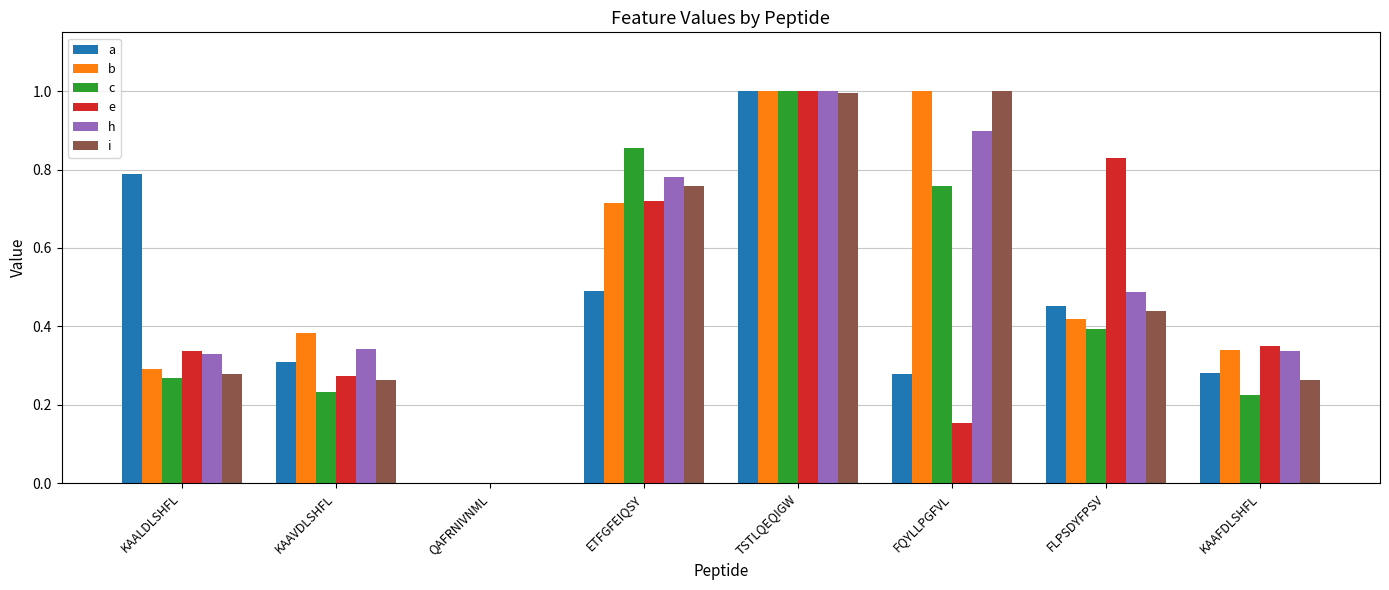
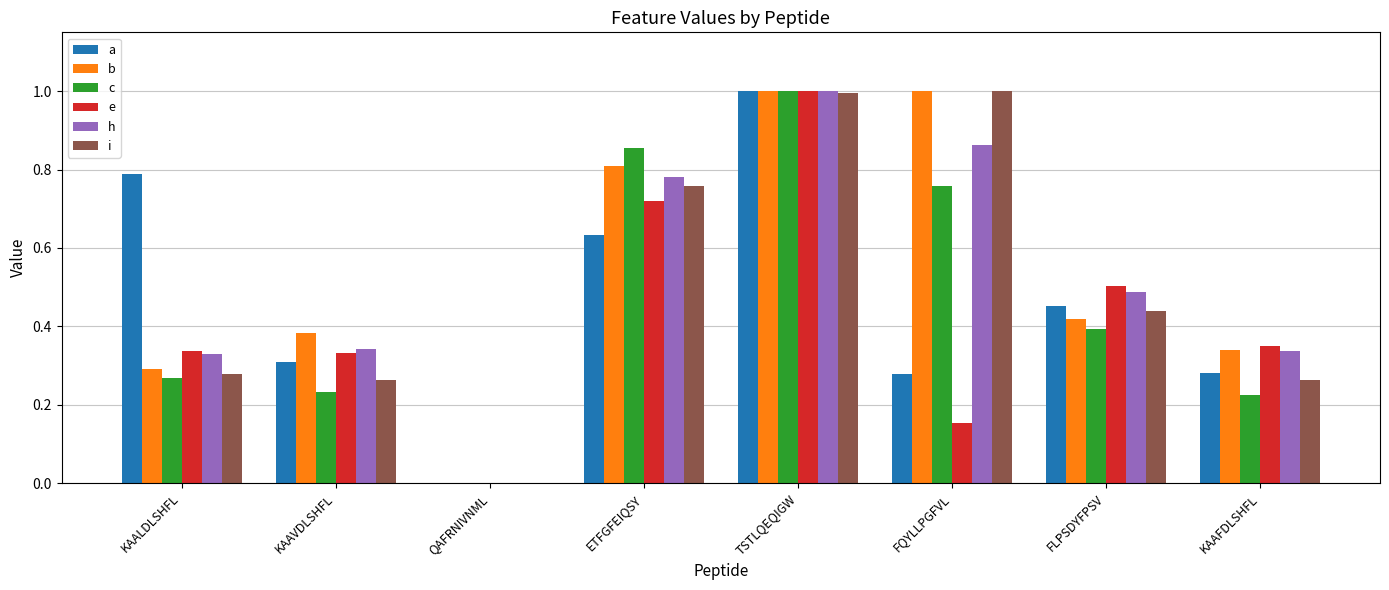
e, KAAVDLSHFL: 0.27 -> 0.33
a, ETFGFEIQSY: 0.49 -> 0.63
b, ETFGFEIQSY: 0.71 -> 0.81
h, FQYLLPGFVL: 0.90 -> 0.86
e, FLPSDYFPSV: 0.83 -> 0.50
